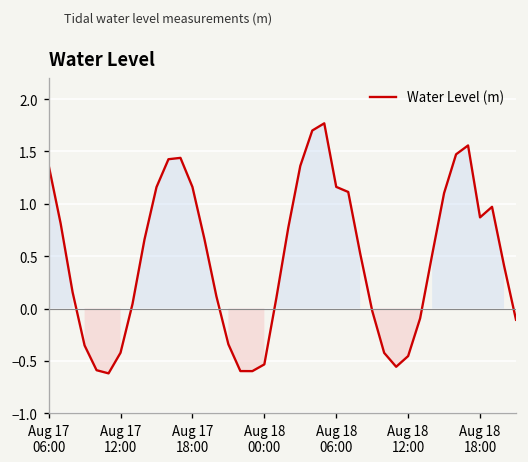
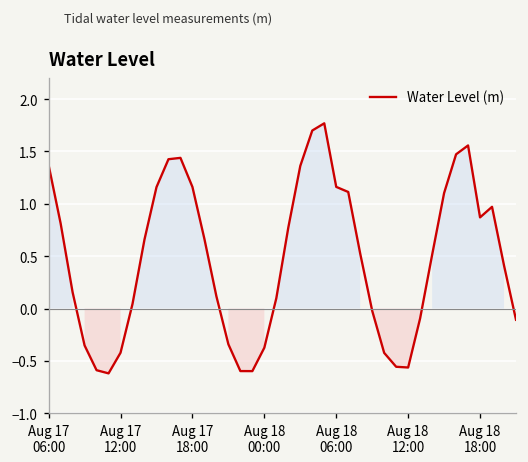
Aug 18 00:00: -0.5 -> -0.4
Aug 18 12:00: -0.5 -> -0.6
